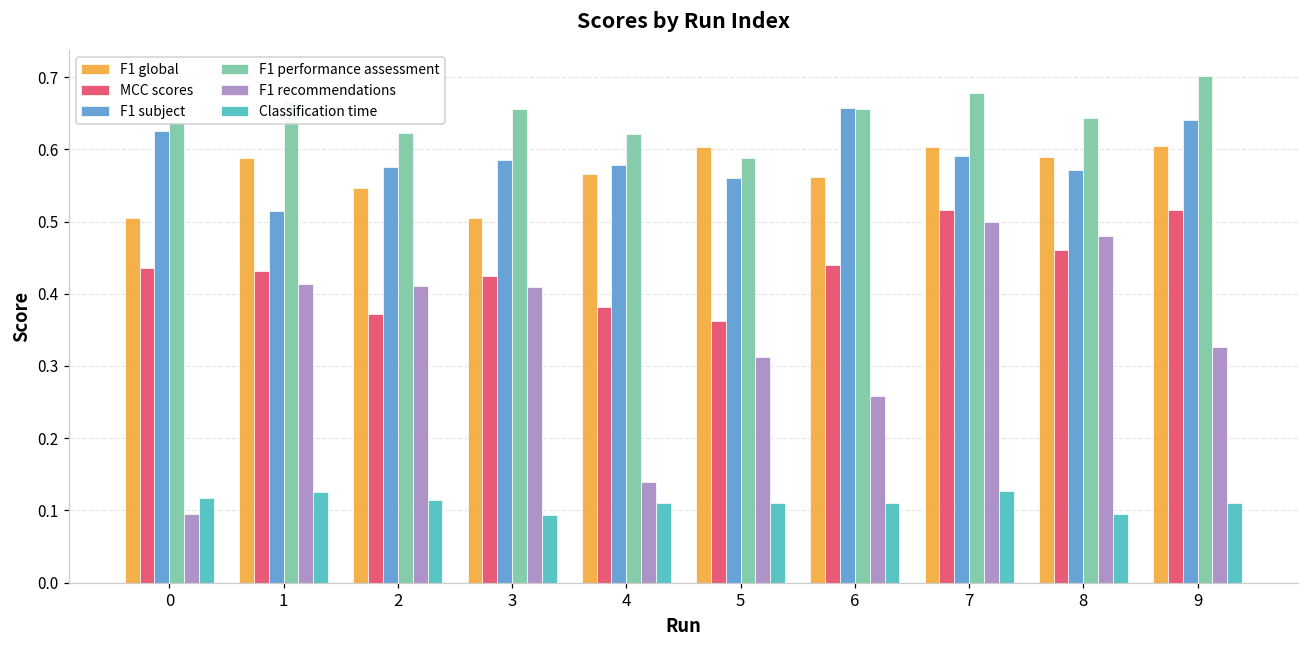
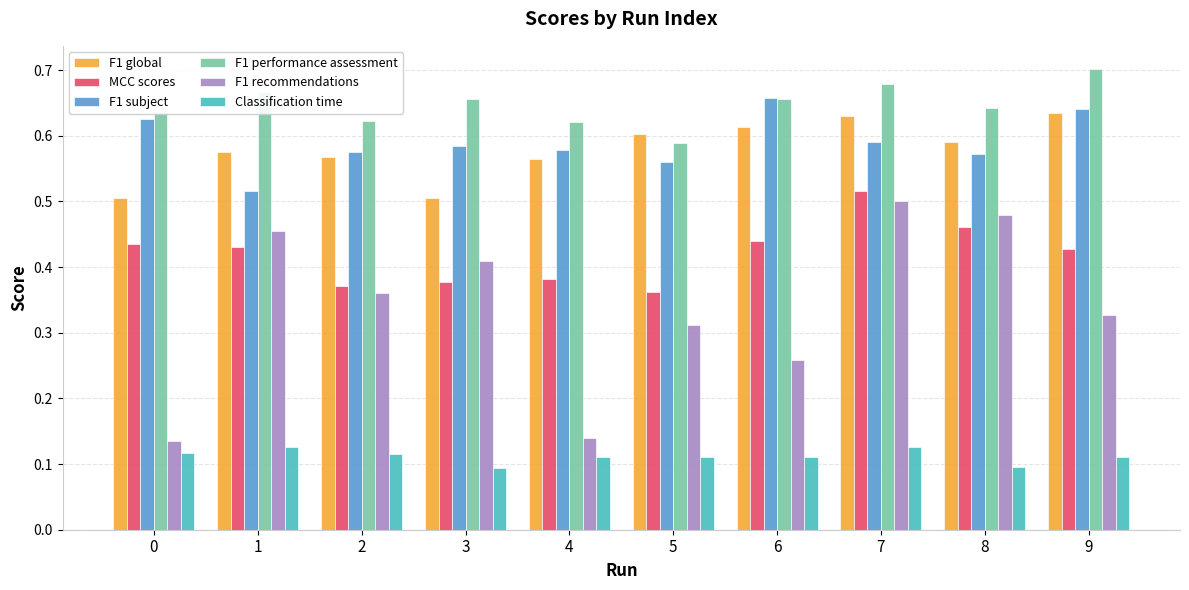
F1 recommendations, 0: 0.10 -> 0.13
F1 global, 1: 0.59 -> 0.57
F1 recommendations, 1: 0.41 -> 0.45
F1 global, 2: 0.55 -> 0.57
F1 recommendations, 2: 0.41 -> 0.36
MCC scores, 3: 0.42 -> 0.38
F1 global, 6: 0.56 -> 0.61
F1 global, 7: 0.60 -> 0.63
F1 global, 9: 0.60 -> 0.63
MCC scores, 9: 0.52 -> 0.43
